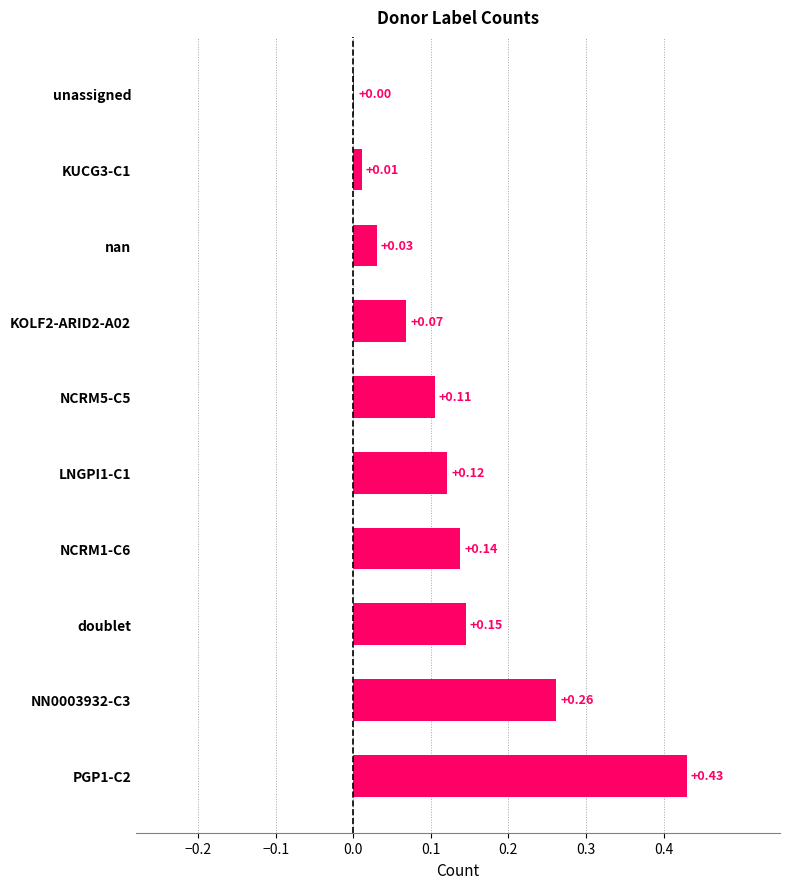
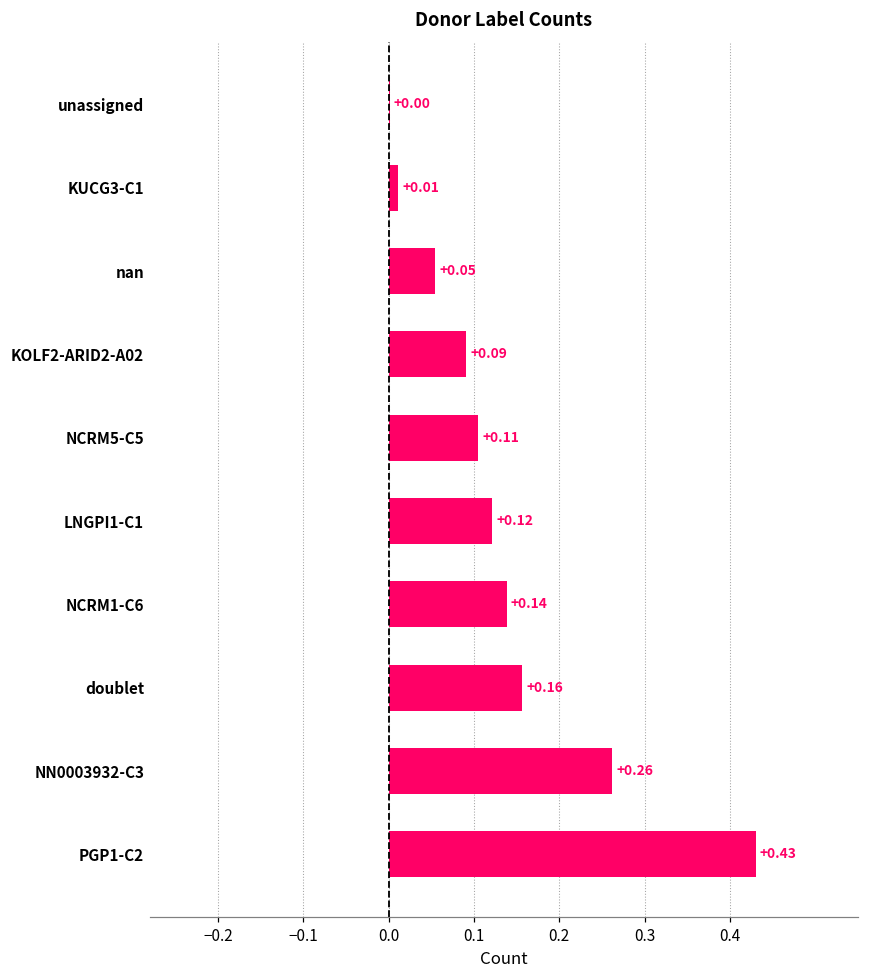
nan: +0.03 -> +0.05
KOLF2-ARID2-A02: +0.07 -> +0.09
doublet: +0.15 -> +0.16
